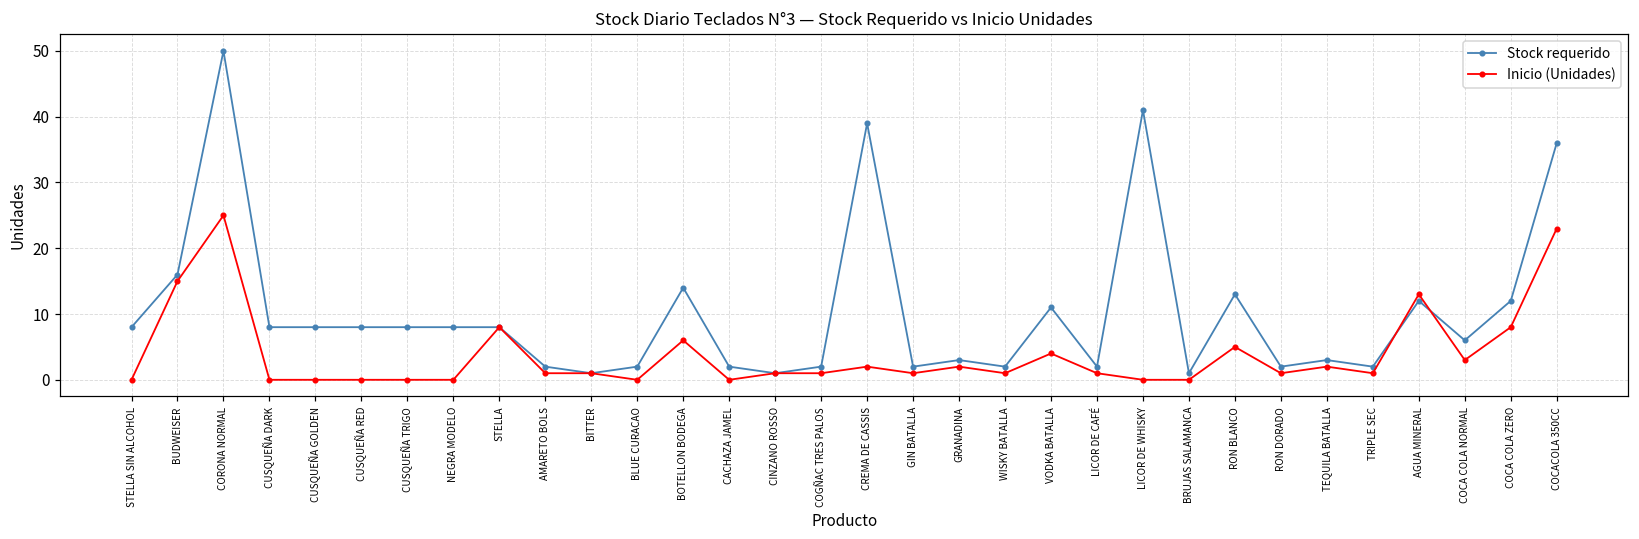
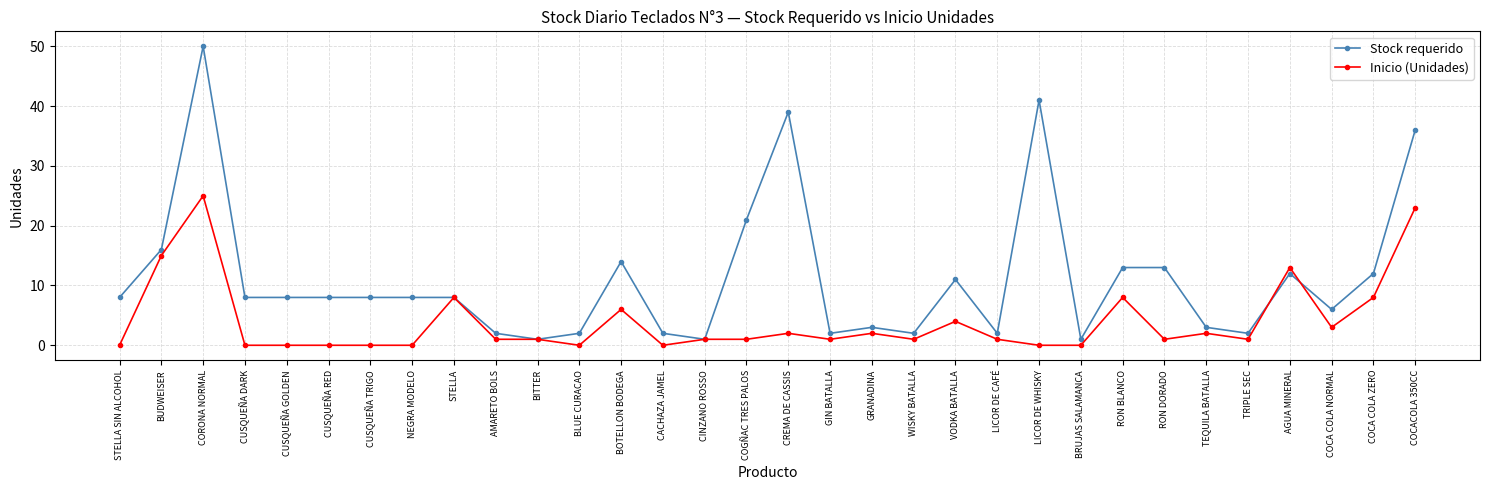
Stock requerido, COGÑAC TRES PALOS: 2 -> 21
Inicio (Unidades), RON BLANCO: 5 -> 8
Stock requerido, RON DORADO: 2 -> 13
